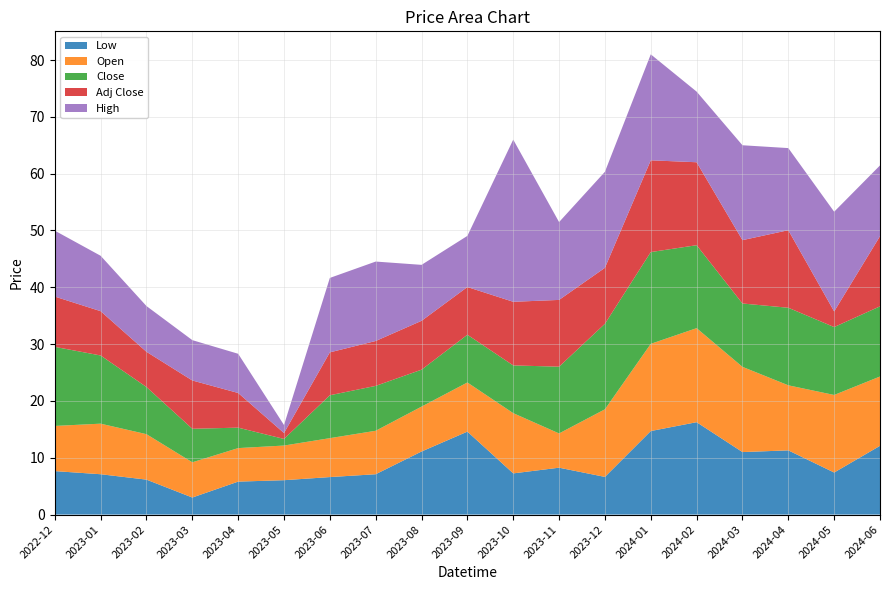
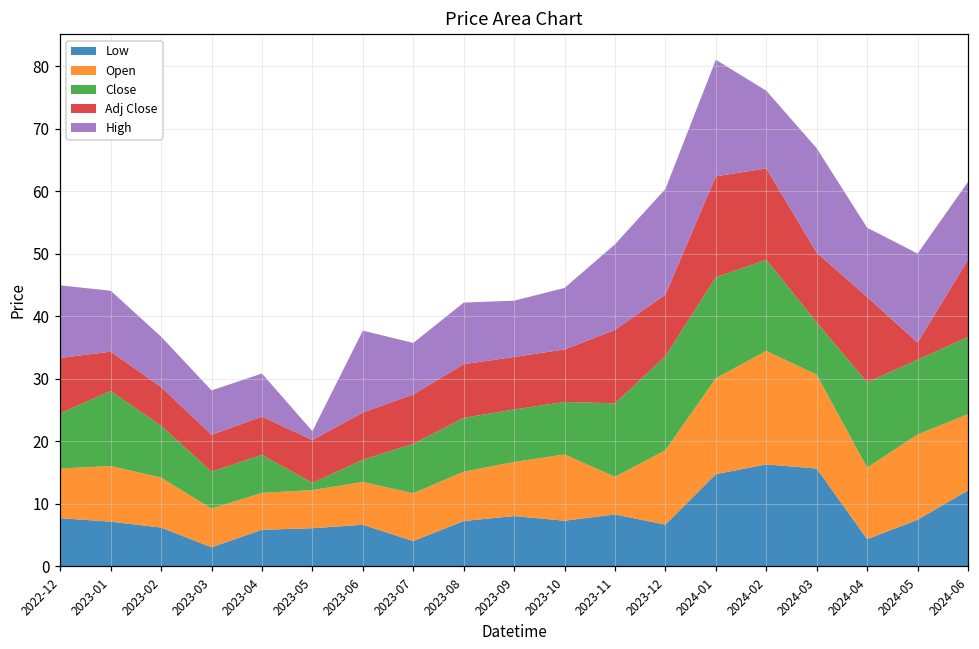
Close, 2022-12: 14 -> 9
Adj Close, 2023-01: 8 -> 6
Adj Close, 2023-03: 9 -> 6
Close, 2023-04: 4 -> 6
Adj Close, 2023-05: 1 -> 7
Close, 2023-06: 8 -> 4
Low, 2023-07: 7 -> 4
High, 2023-07: 14 -> 8
Low, 2023-08: 11 -> 7
Close, 2023-08: 7 -> 9
Low, 2023-09: 15 -> 8
Adj Close, 2023-10: 11 -> 8
High, 2023-10: 29 -> 10
Open, 2024-02: 17 -> 18
Low, 2024-03: 11 -> 16
Close, 2024-03: 11 -> 8
Low, 2024-04: 11 -> 4
High, 2024-04: 14 -> 11
High, 2024-05: 18 -> 14
